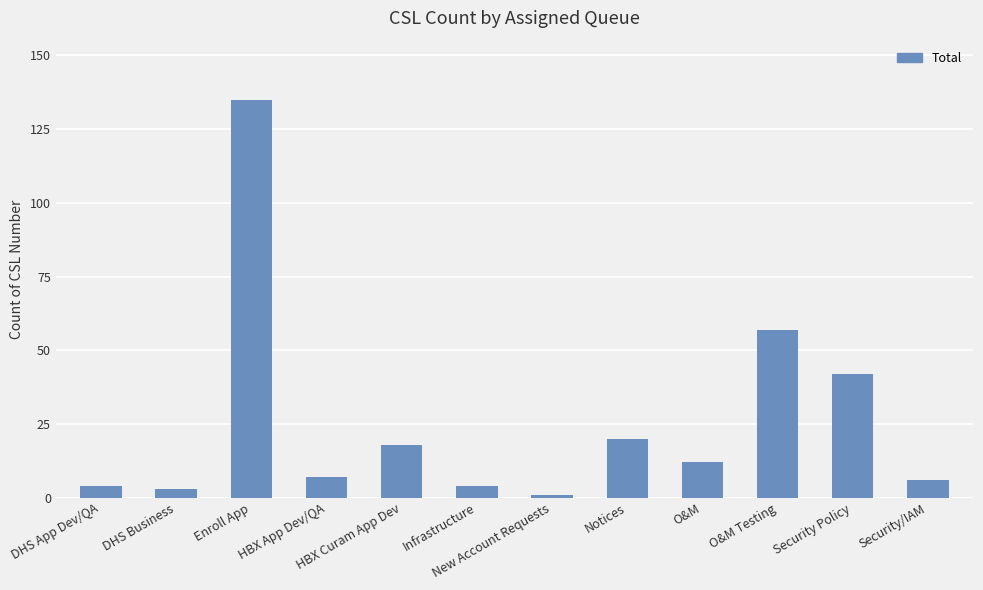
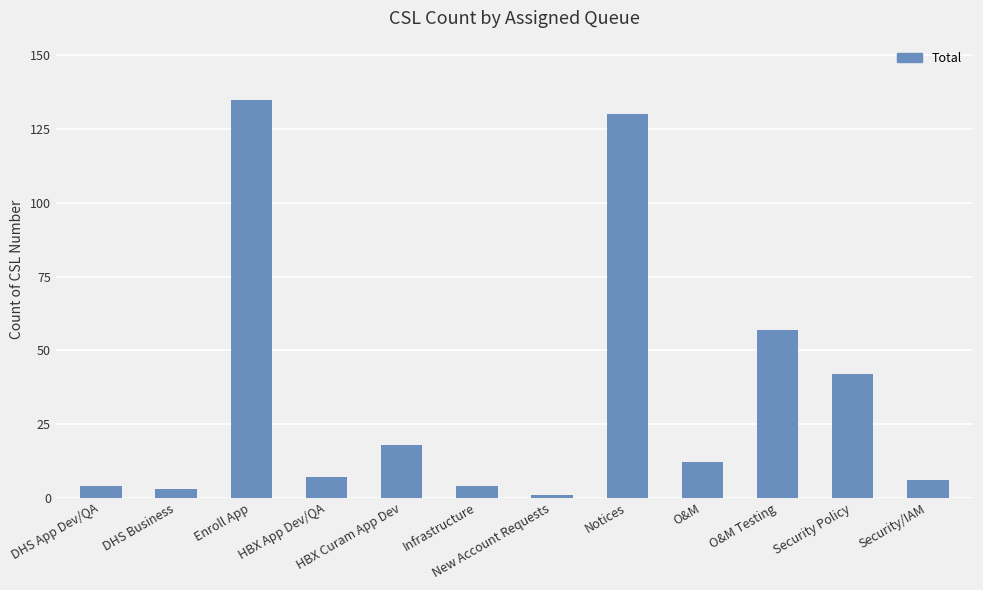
Notices: 20 -> 130
